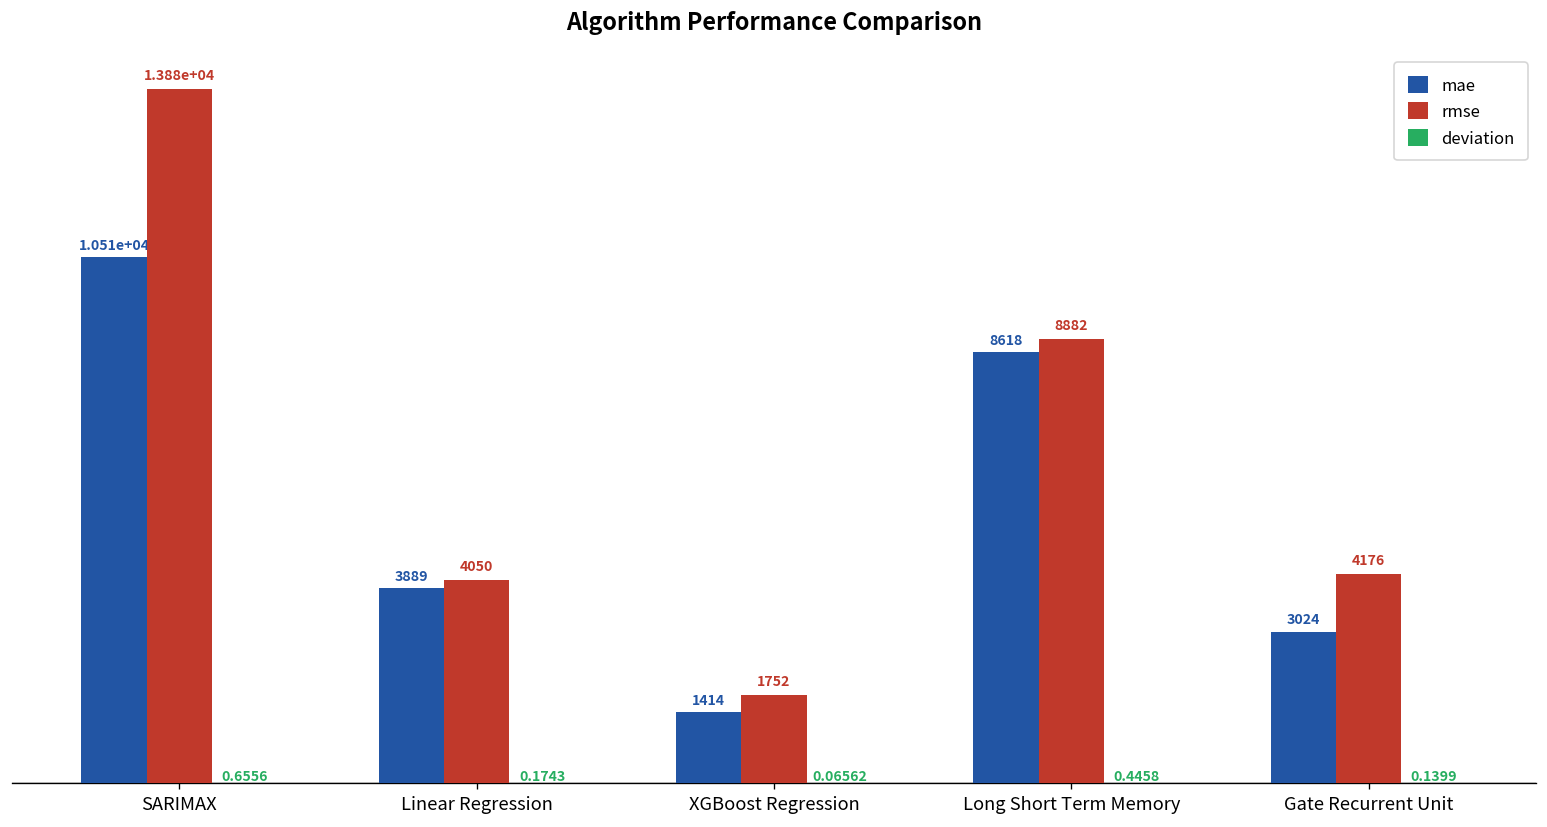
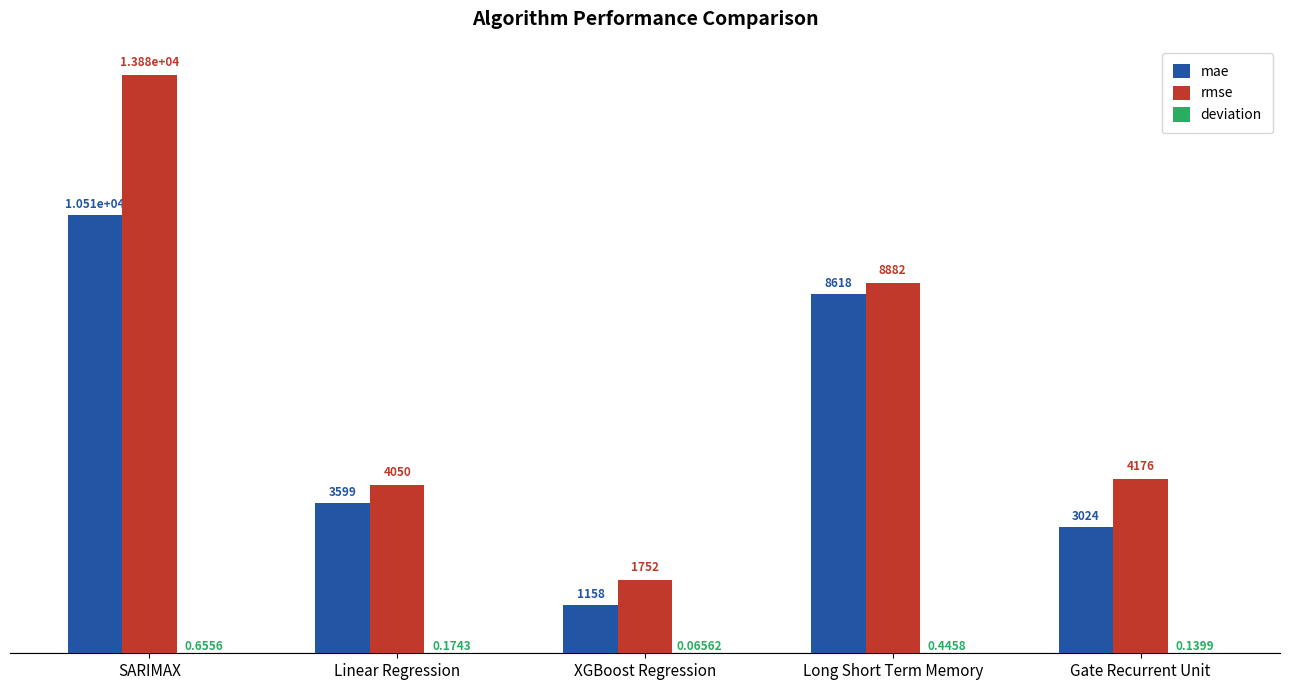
mae, Linear Regression: 3889 -> 3599
mae, XGBoost Regression: 1414 -> 1158
